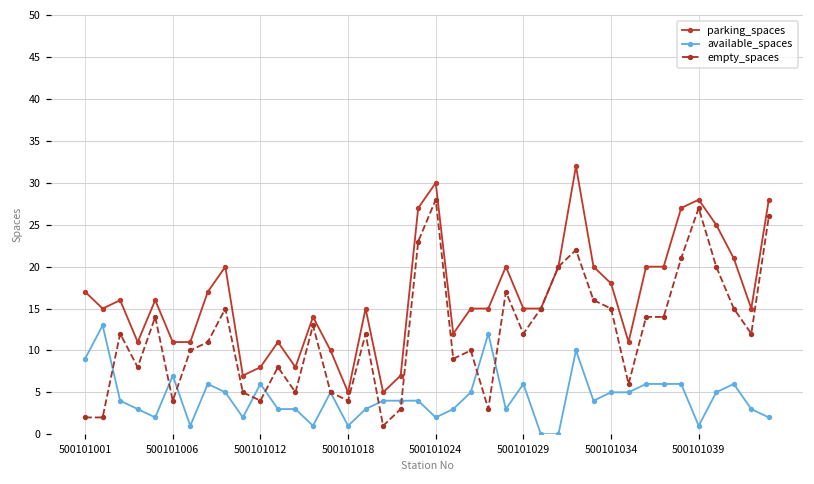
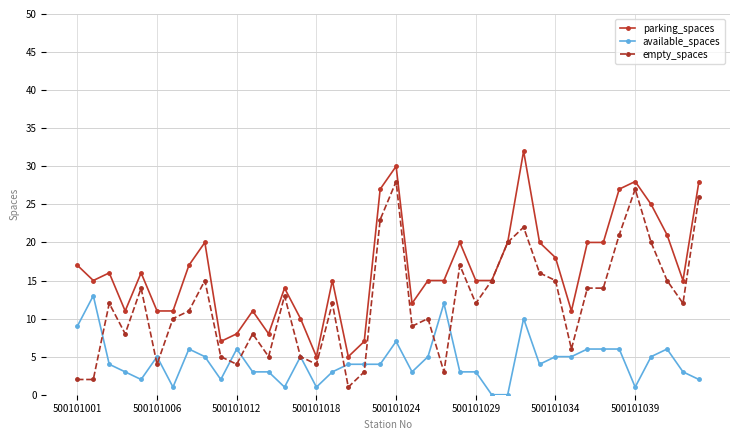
available_spaces, 500101006: 7 -> 5
available_spaces, 500101024: 2 -> 7
available_spaces, 500101029: 6 -> 3
